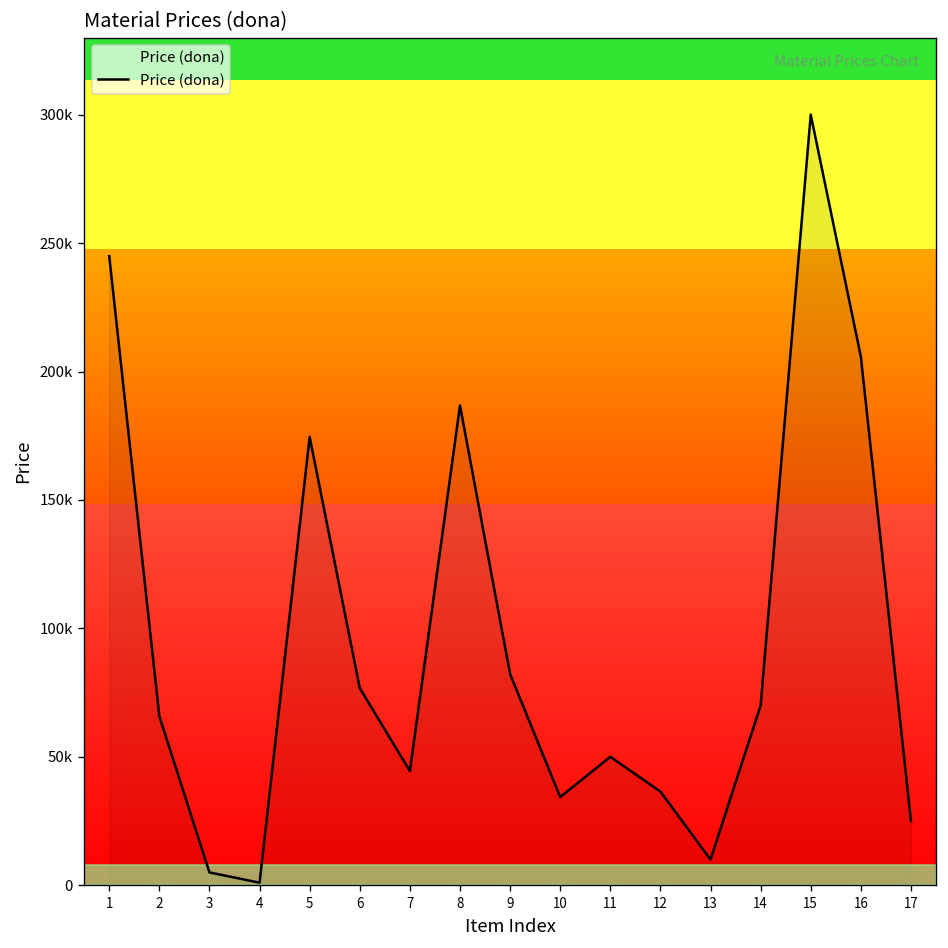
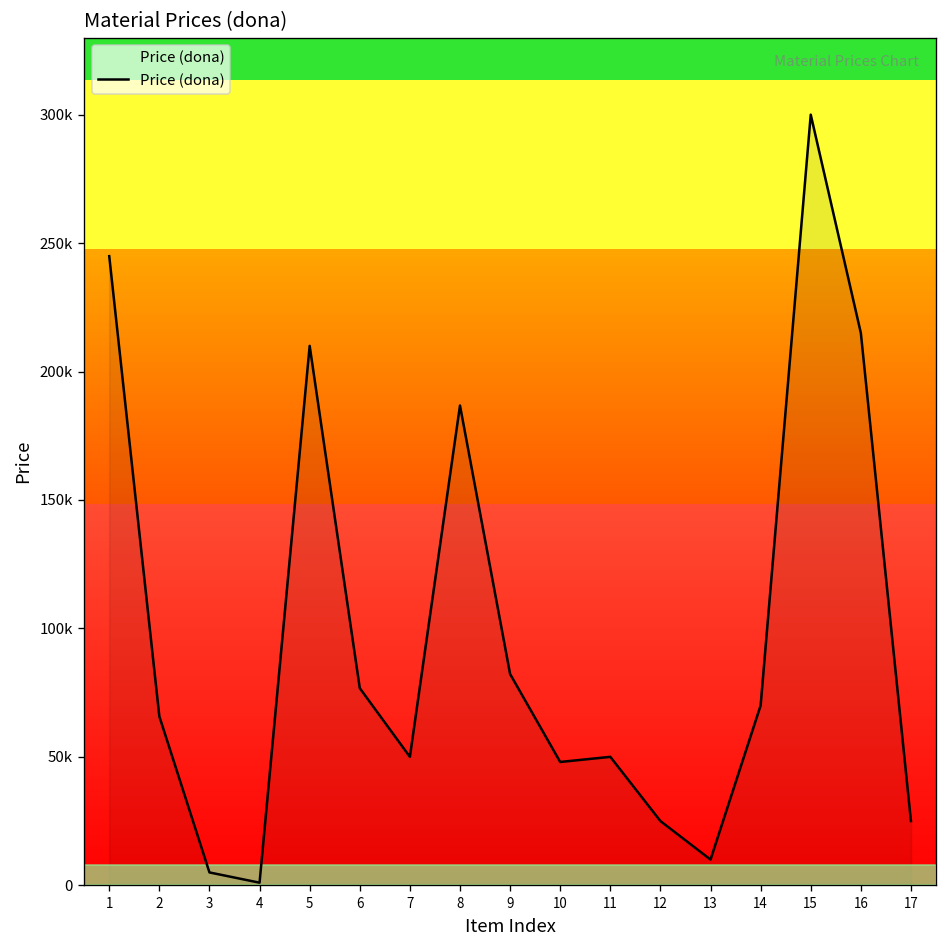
5: 175000 -> 210000
7: 44000 -> 50000
10: 34000 -> 48000
12: 36000 -> 25000
16: 206000 -> 215000
